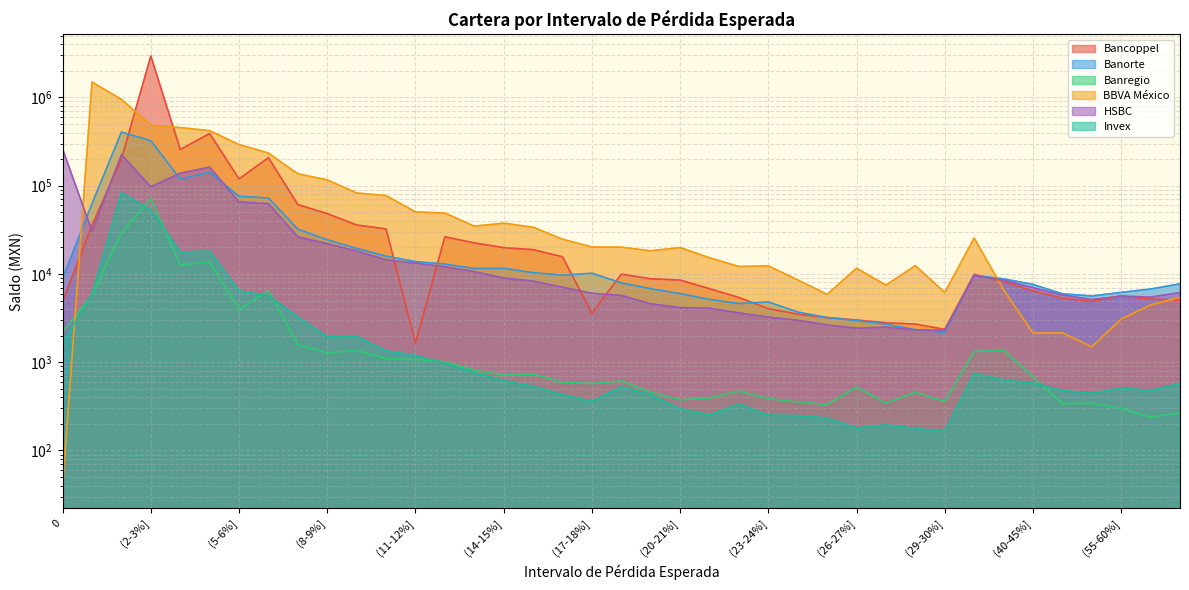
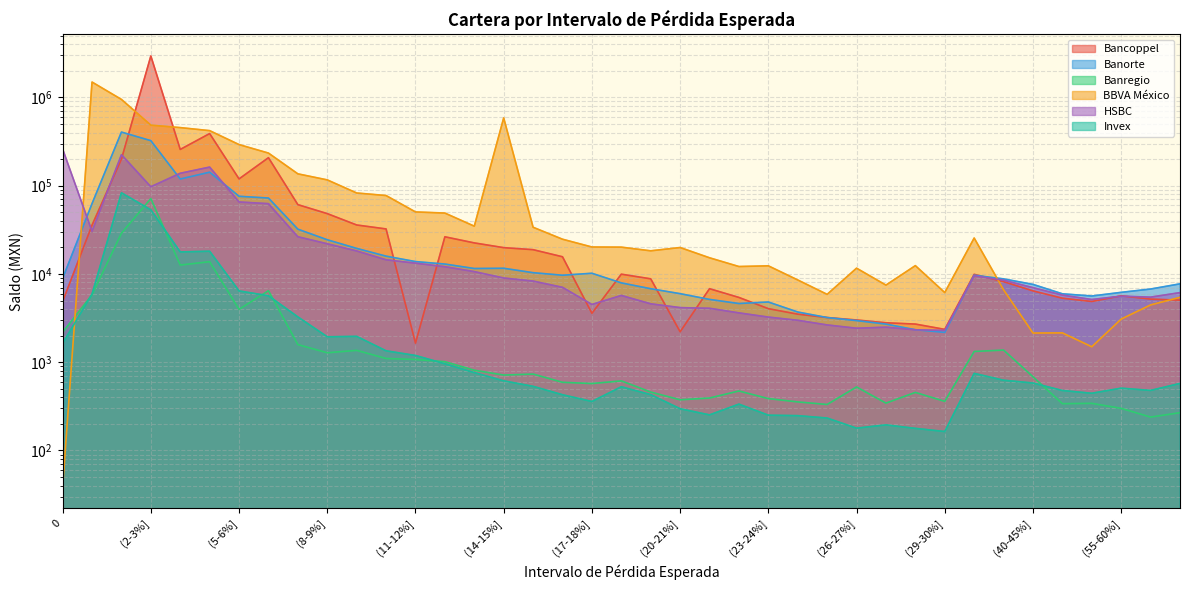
BBVA México, (14-15%]: 38000 -> 600000
HSBC, (17-18%]: 6000 -> 5000
Bancoppel, (20-21%]: 9000 -> 2200
